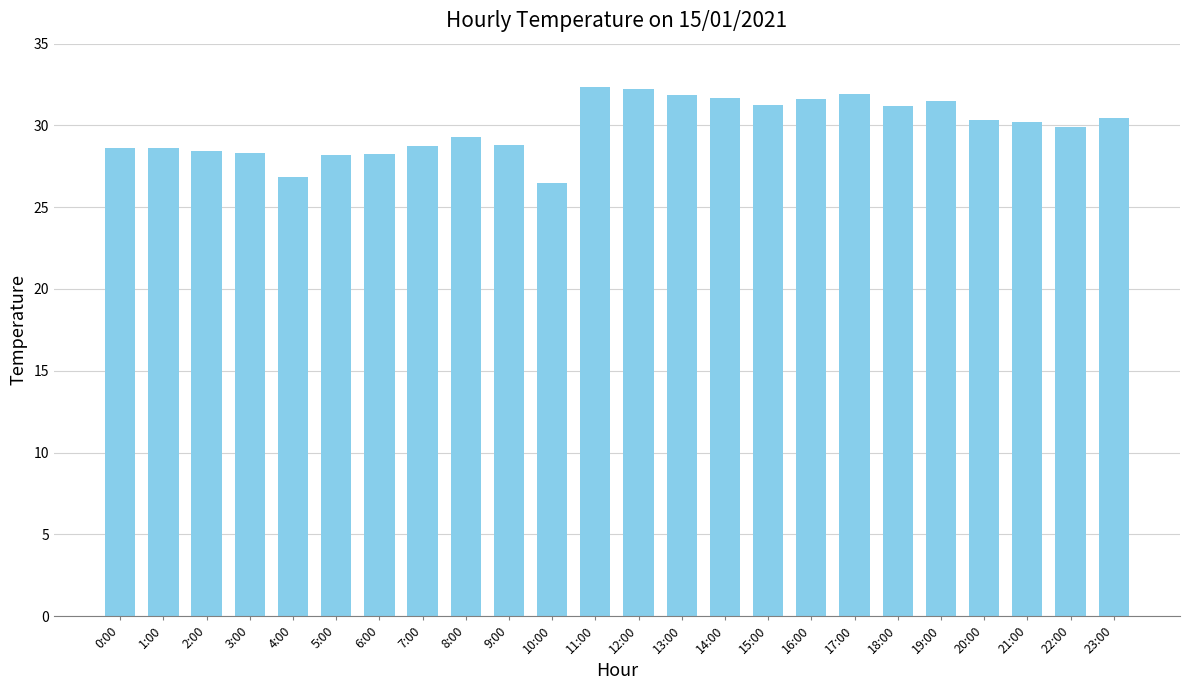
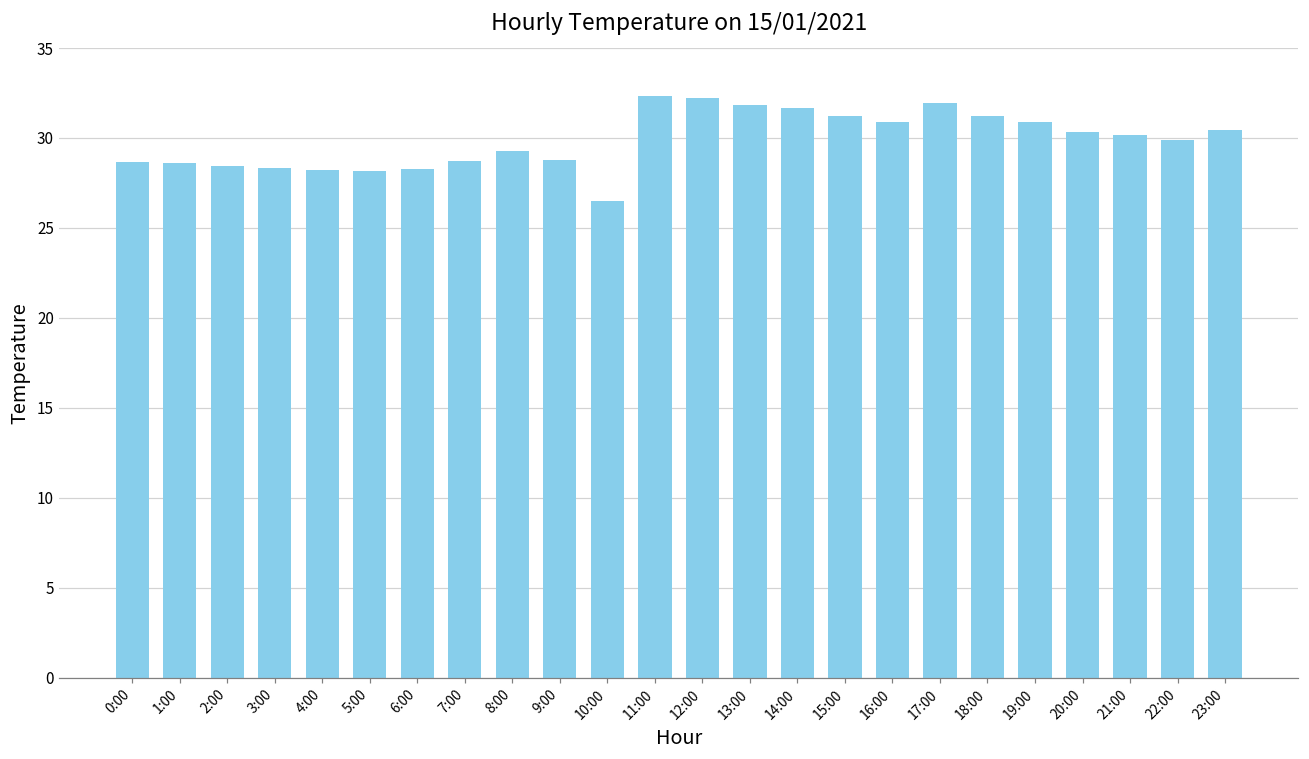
4:00: 26.9 -> 28.2
16:00: 31.6 -> 30.9
19:00: 31.5 -> 30.9
